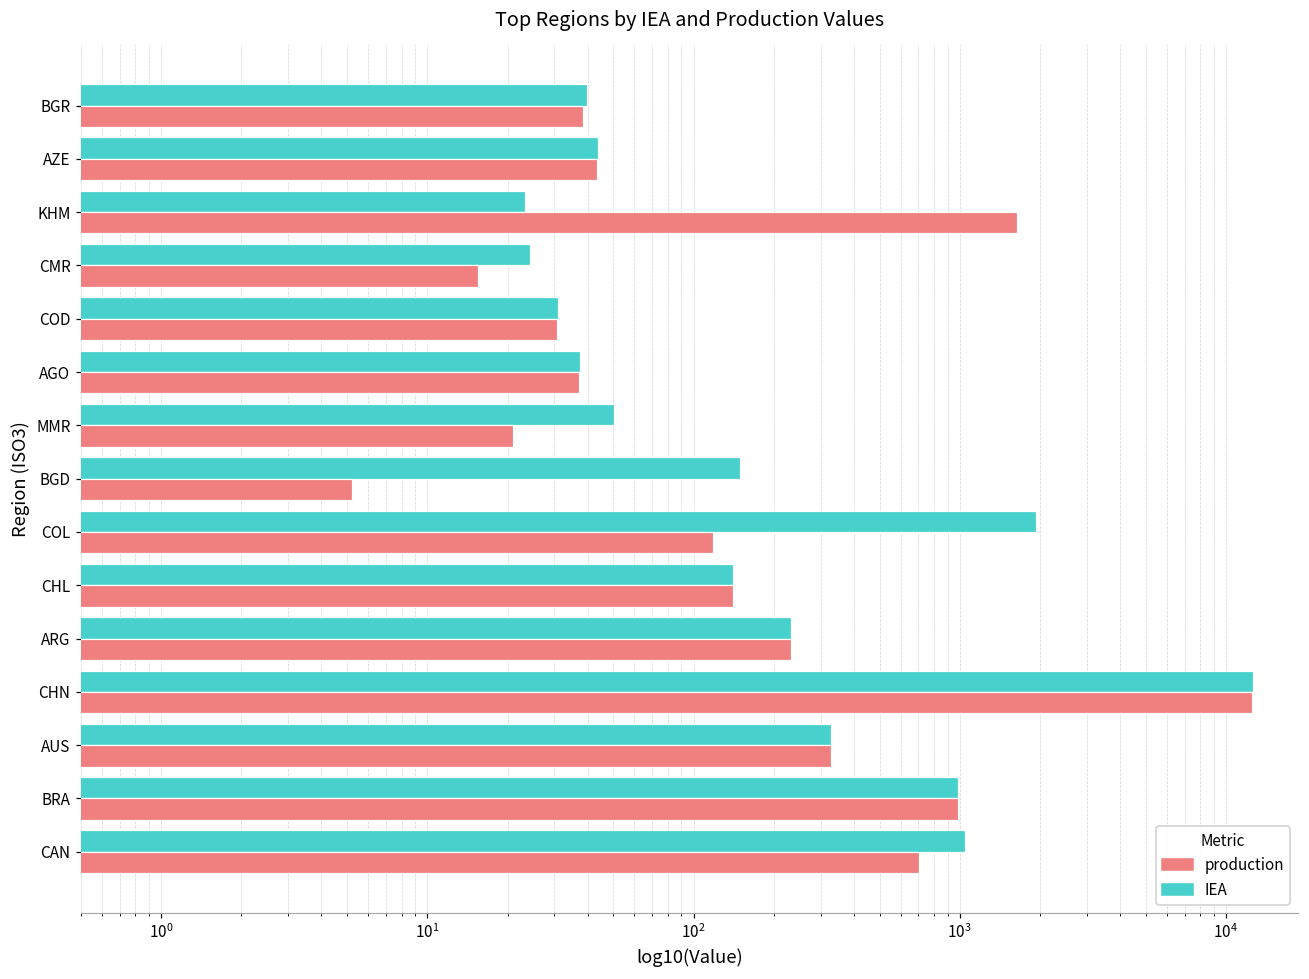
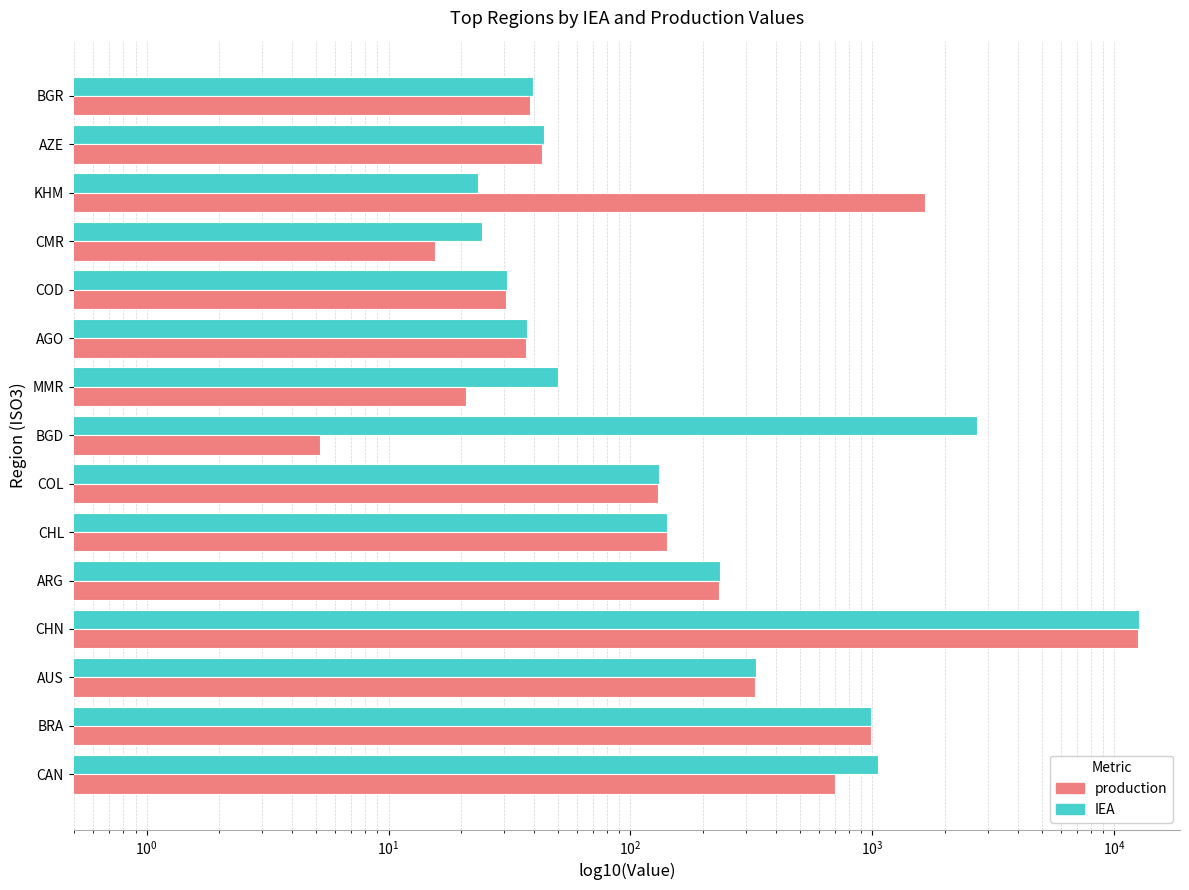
IEA, BGD: 150 -> 2700
IEA, COL: 1900 -> 130
production, COL: 120 -> 130
